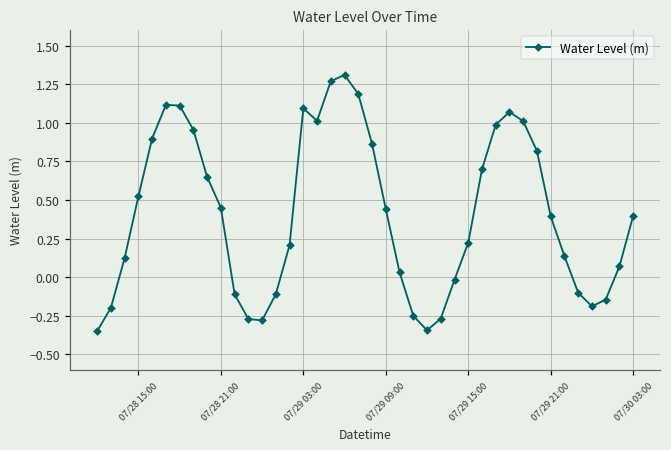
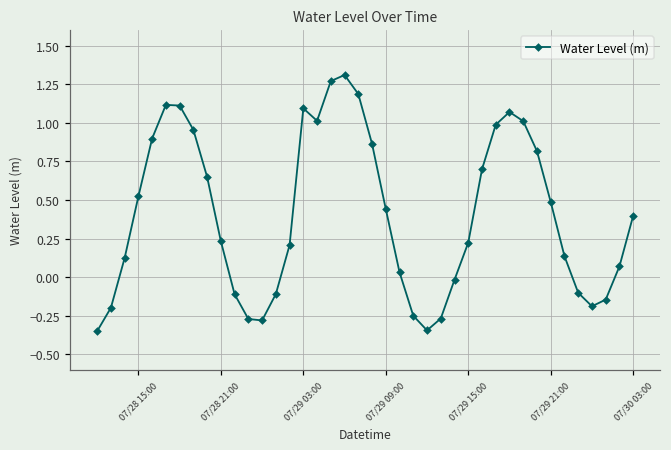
07/28 21:00: 0.45 -> 0.23
07/29 21:00: 0.39 -> 0.49
